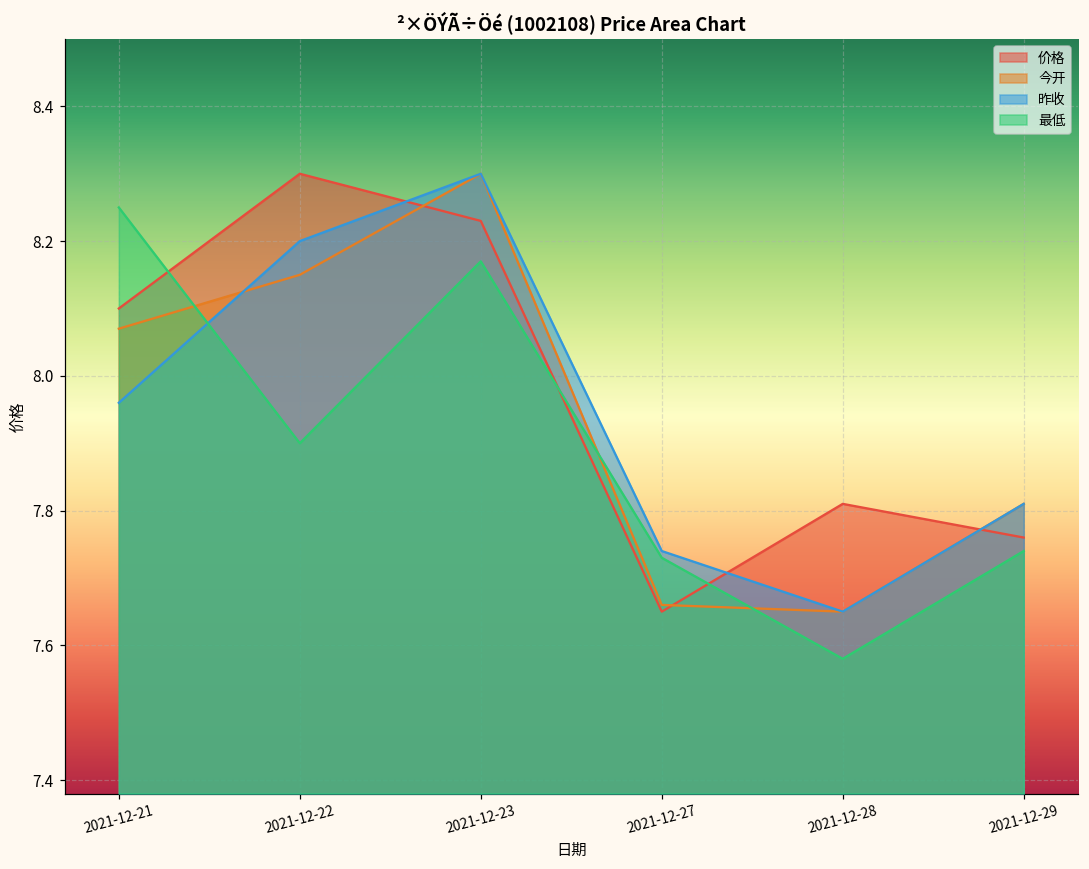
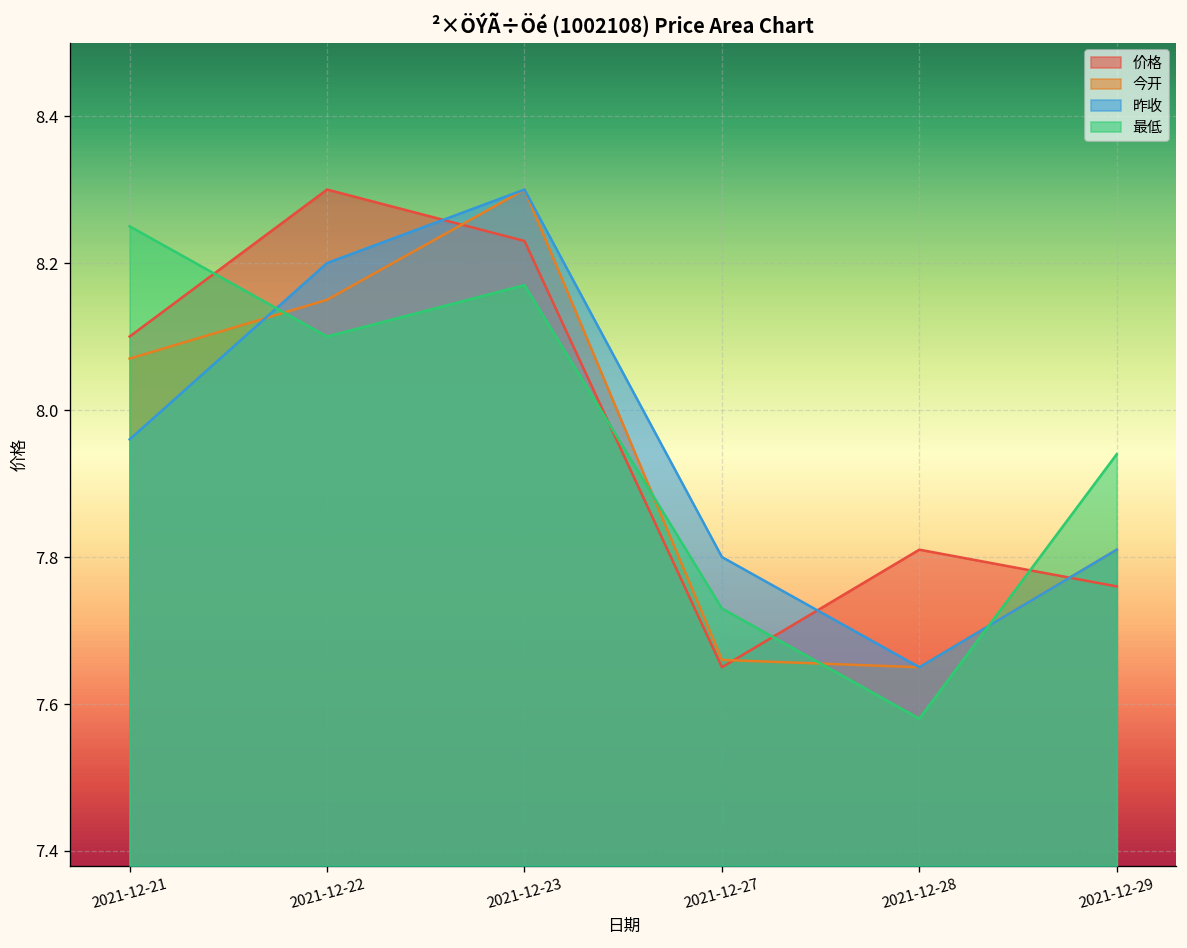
最低, 2021-12-22: 7.9 -> 8.1
昨收, 2021-12-27: 7.74 -> 7.80
最低, 2021-12-29: 7.74 -> 7.94
